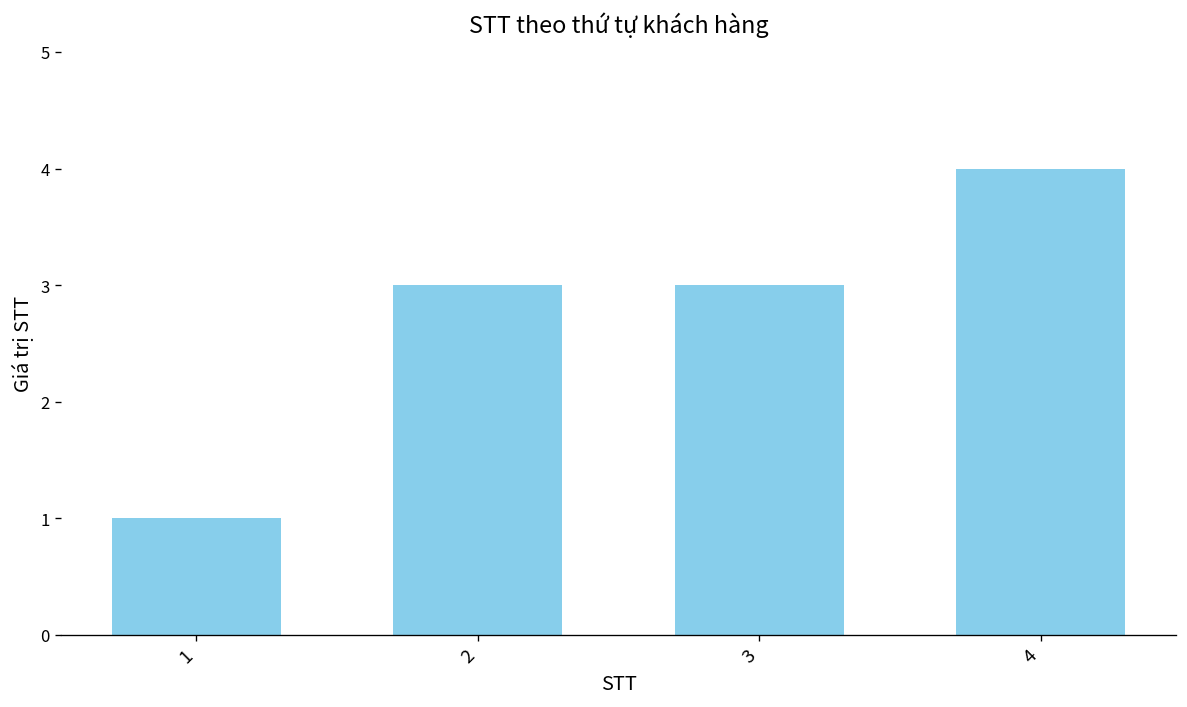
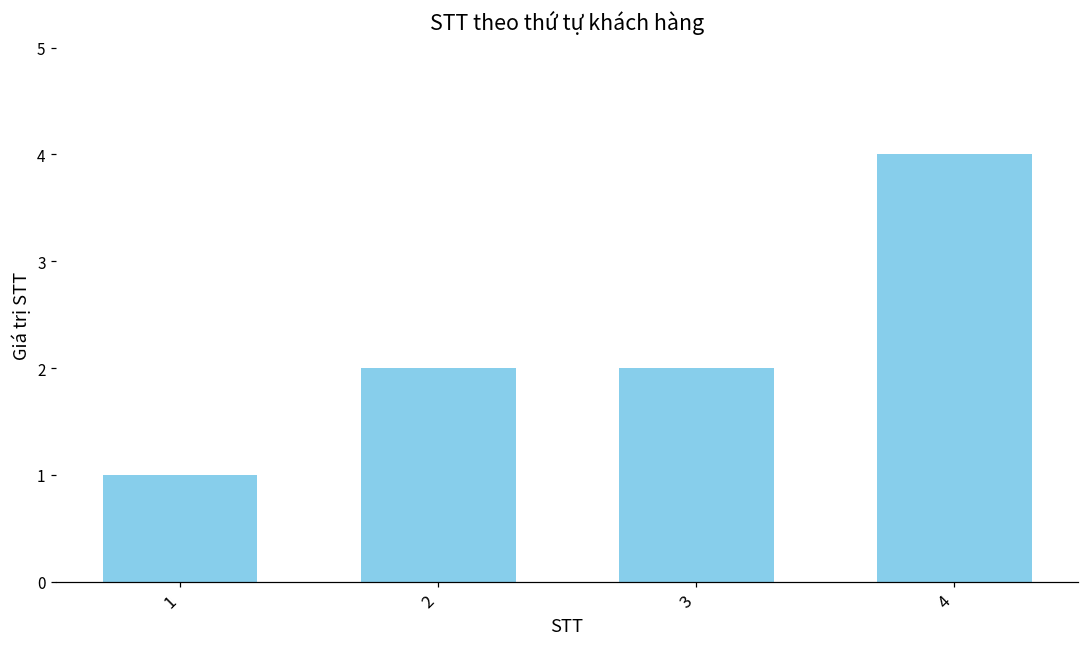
2: 3 -> 2
3: 3 -> 2
